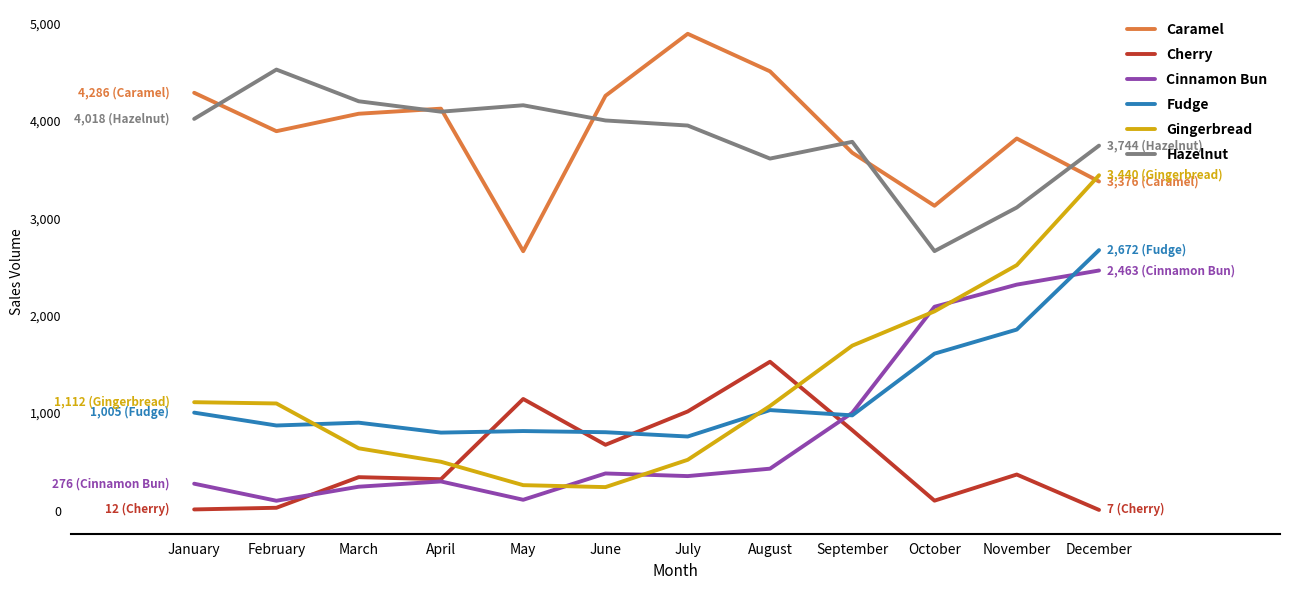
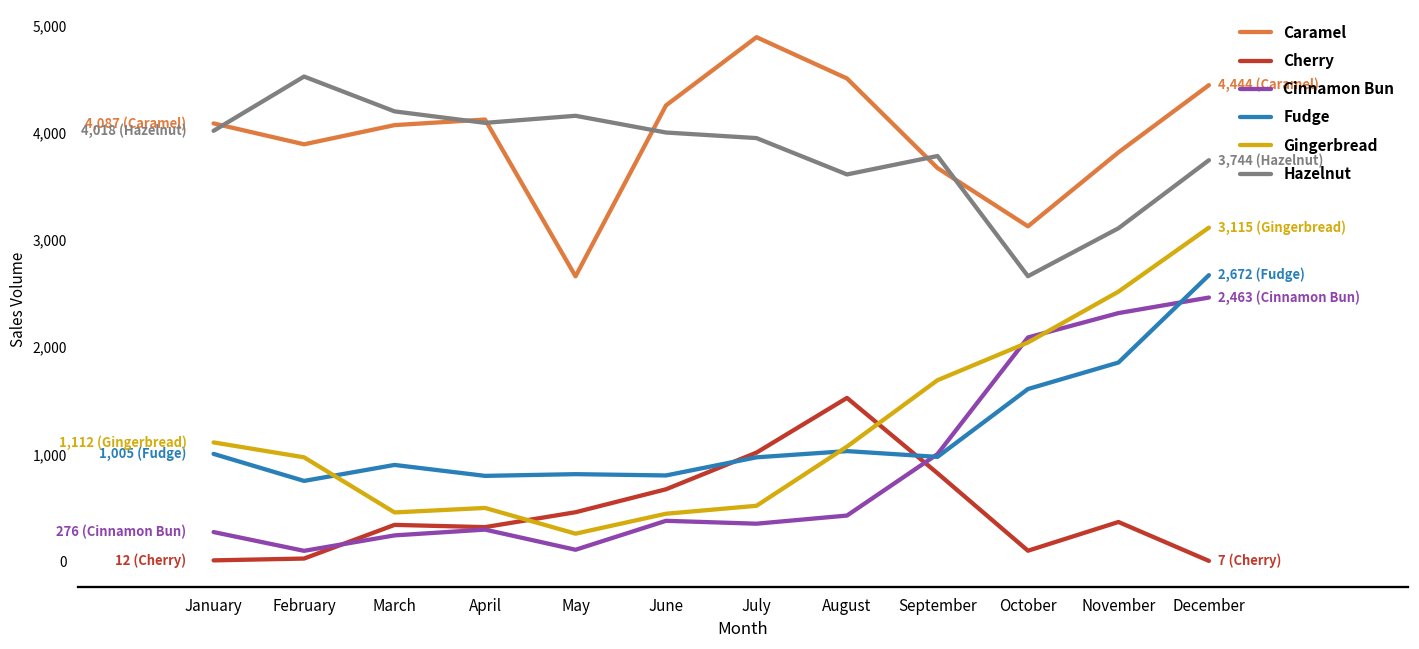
Caramel, January: 4,286 -> 4,087
Fudge, February: 900 -> 800
Gingerbread, February: 1,100 -> 1,000
Gingerbread, March: 600 -> 500
Cherry, May: 1,100 -> 500
Gingerbread, June: 200 -> 400
Fudge, July: 800 -> 1,000
Caramel, December: 3,376 -> 4,444
Gingerbread, December: 3,440 -> 3,115
